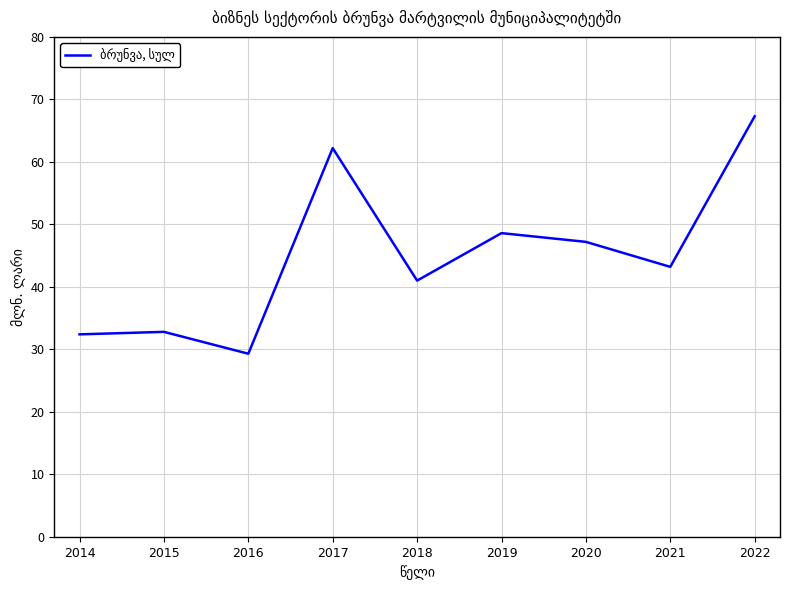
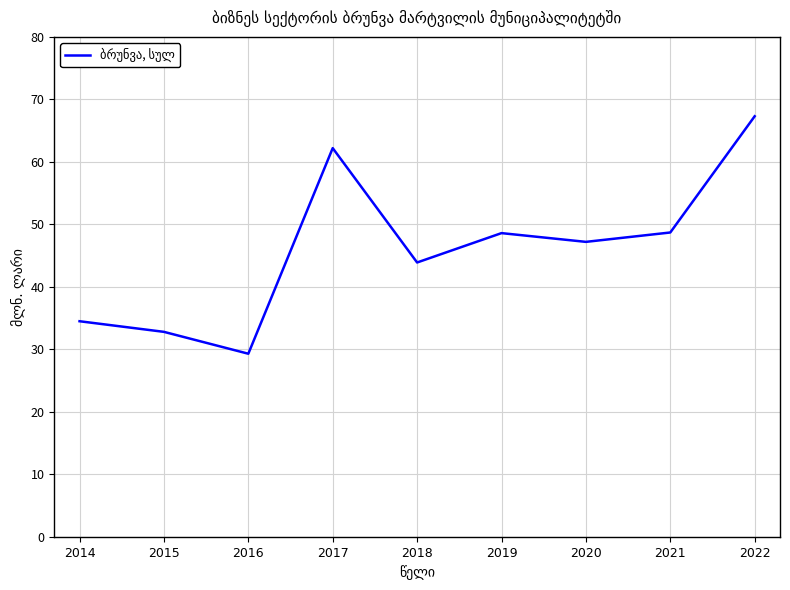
2014: 32 -> 35
2018: 41 -> 44
2021: 43 -> 49
